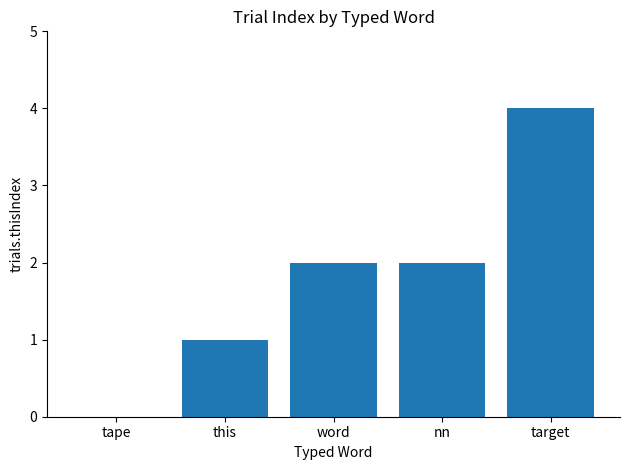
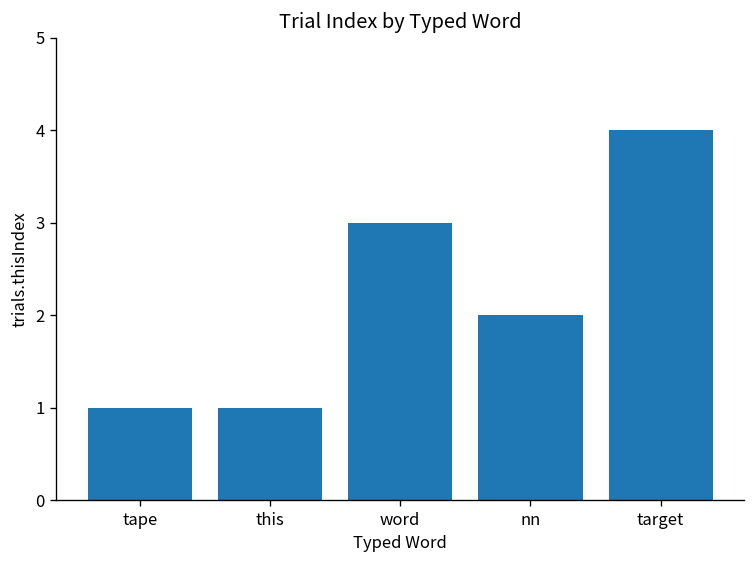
tape: 0 -> 1
word: 2 -> 3
